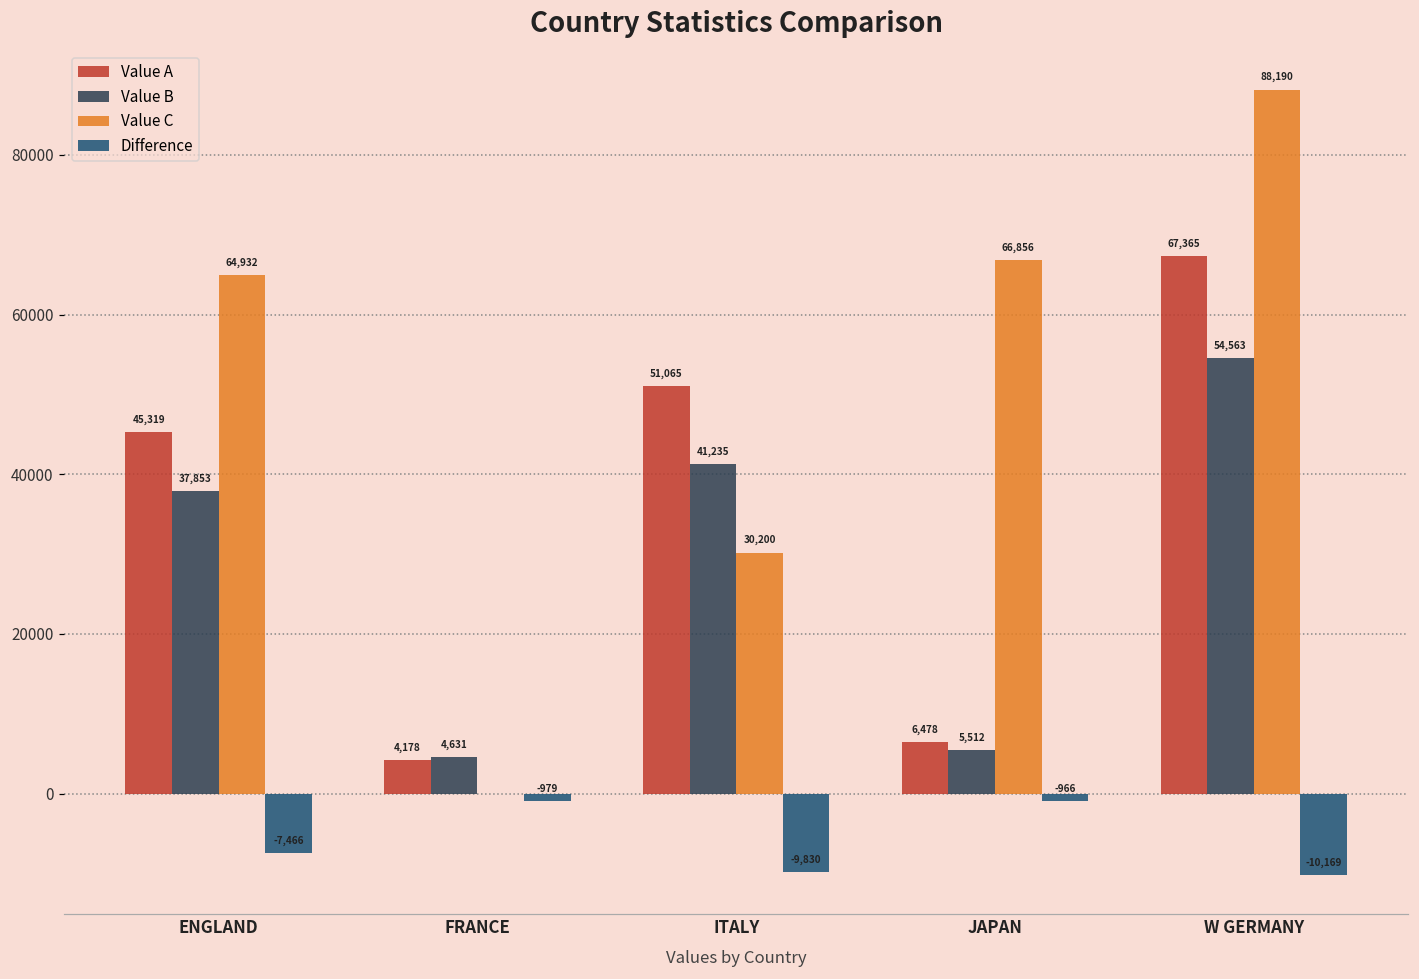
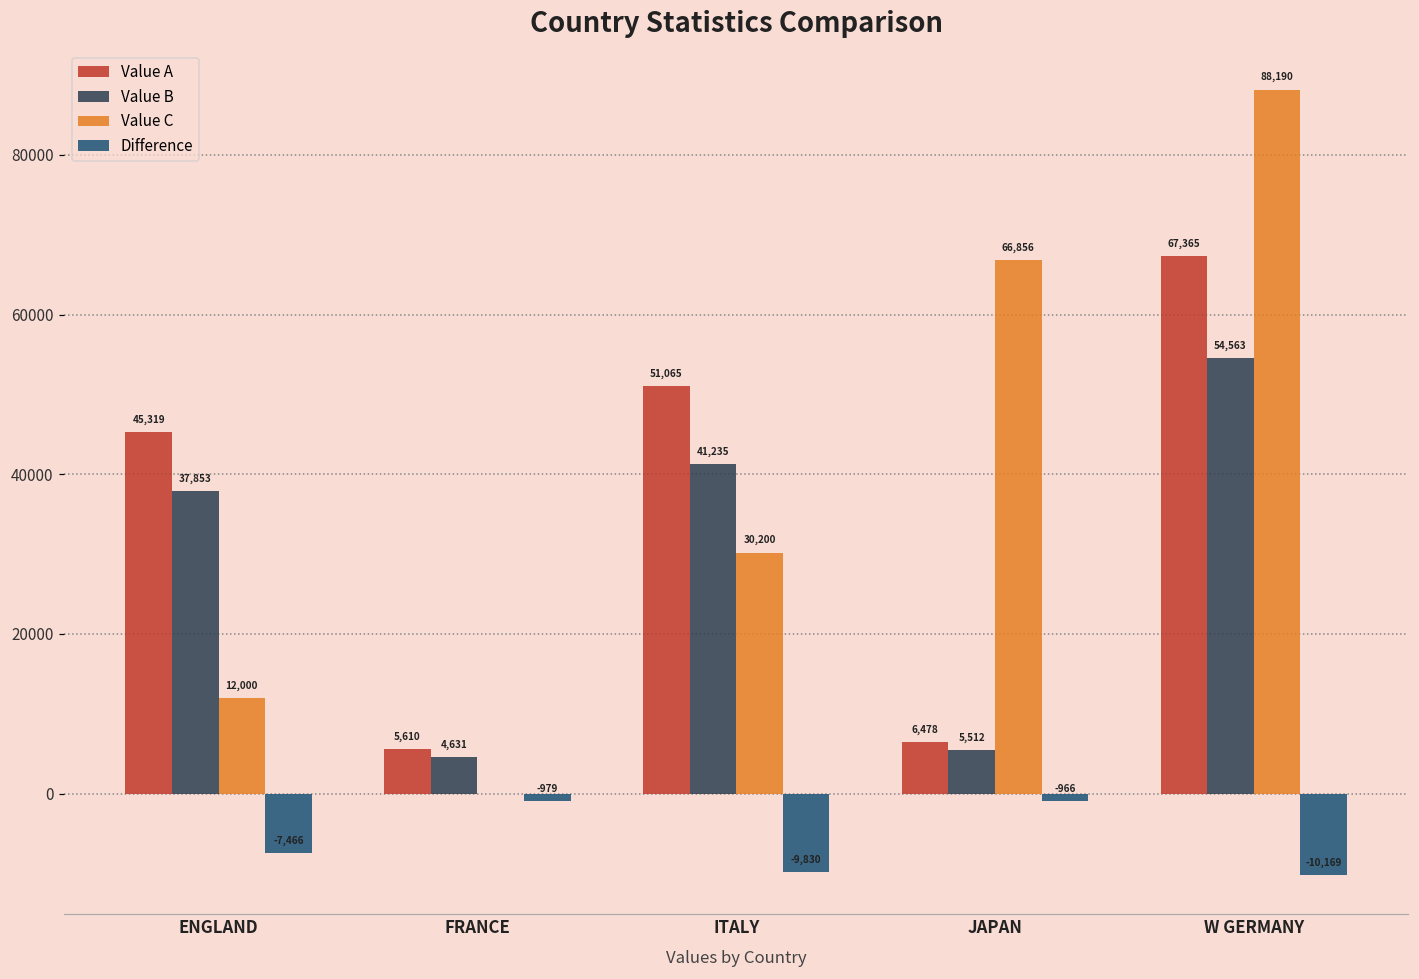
Value C, ENGLAND: 64,932 -> 12,000
Value A, FRANCE: 4,178 -> 5,610
